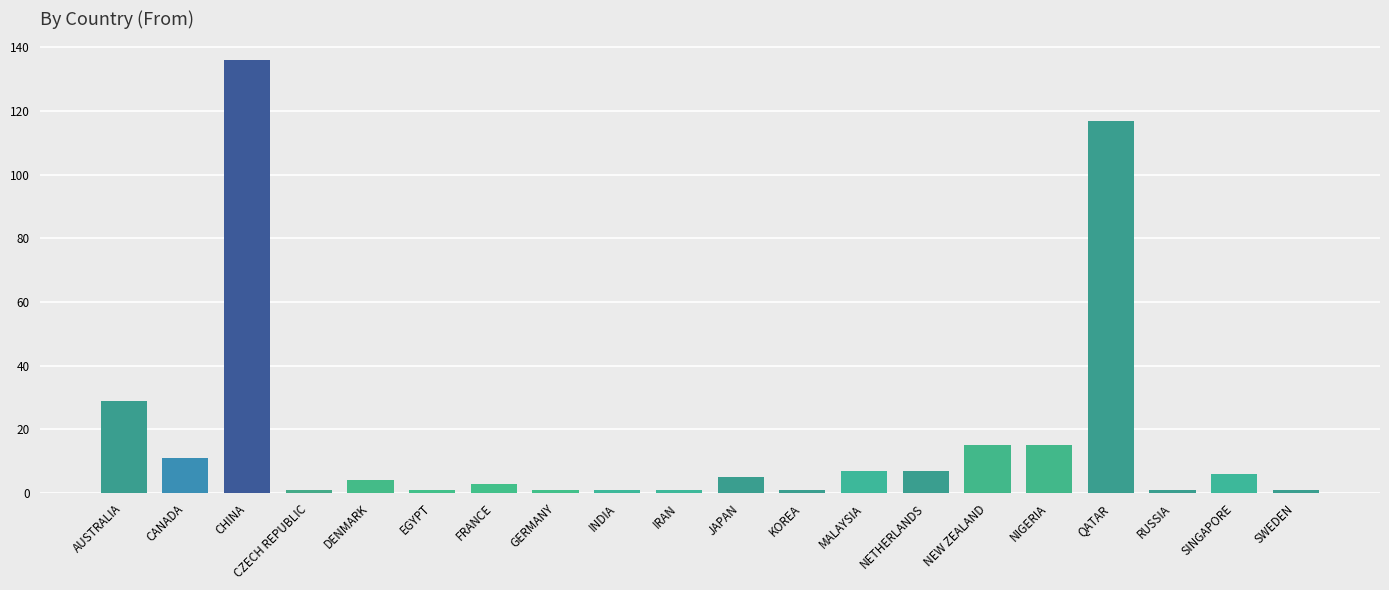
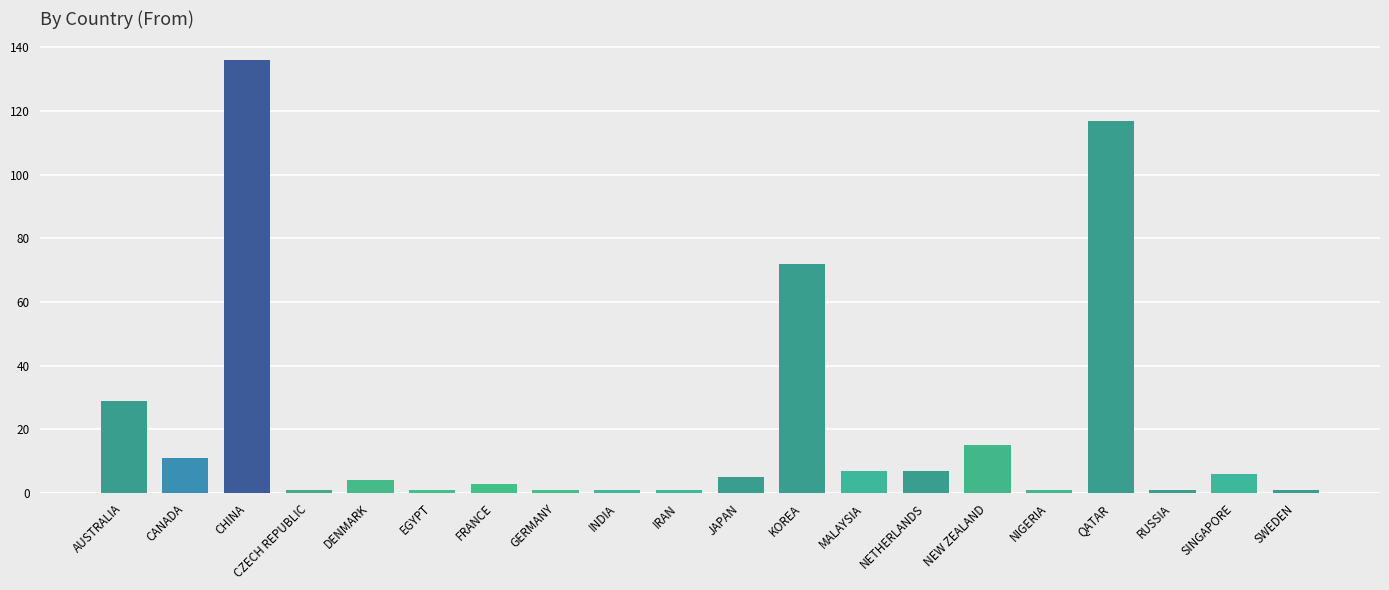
KOREA: 1 -> 72
NIGERIA: 15 -> 1
